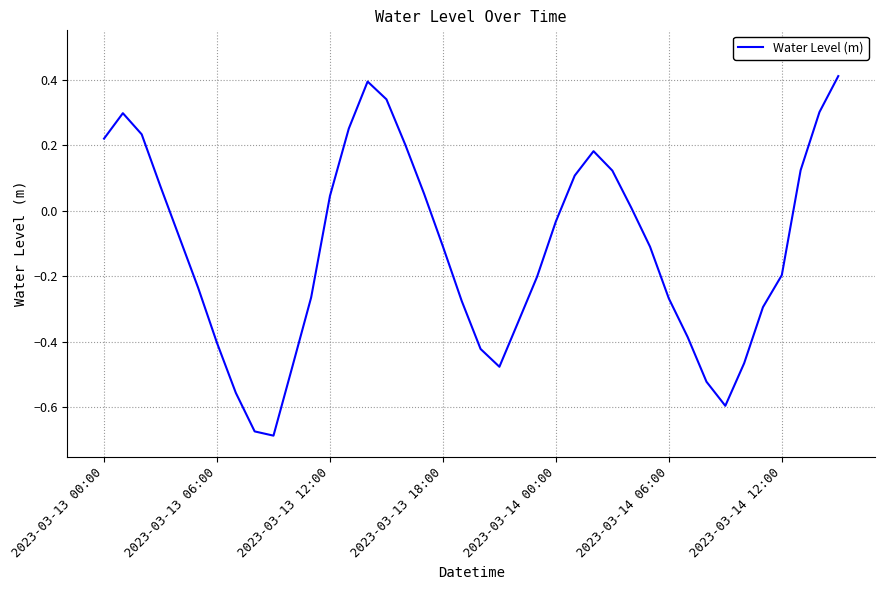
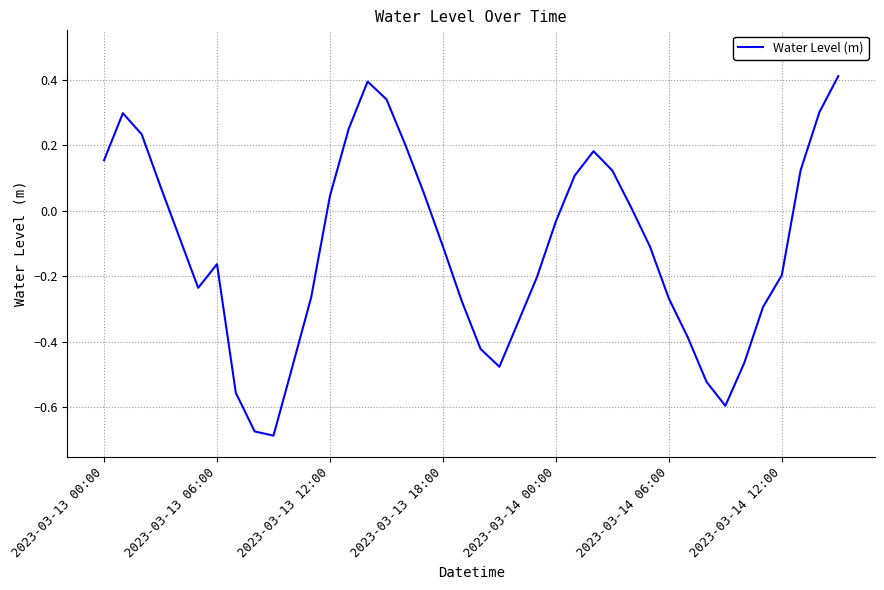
2023-03-13 00:00: 0.22 -> 0.15
2023-03-13 06:00: -0.40 -> -0.16
